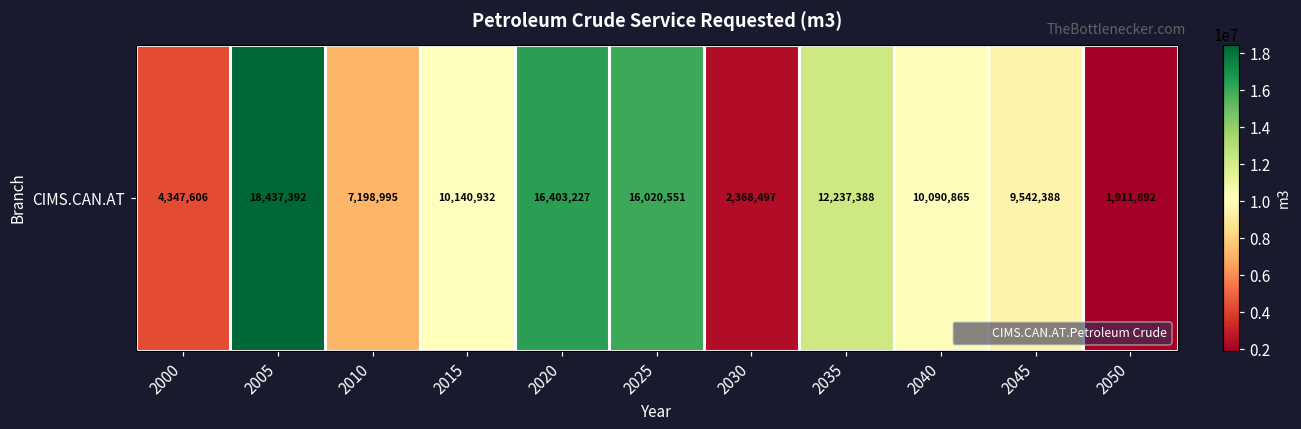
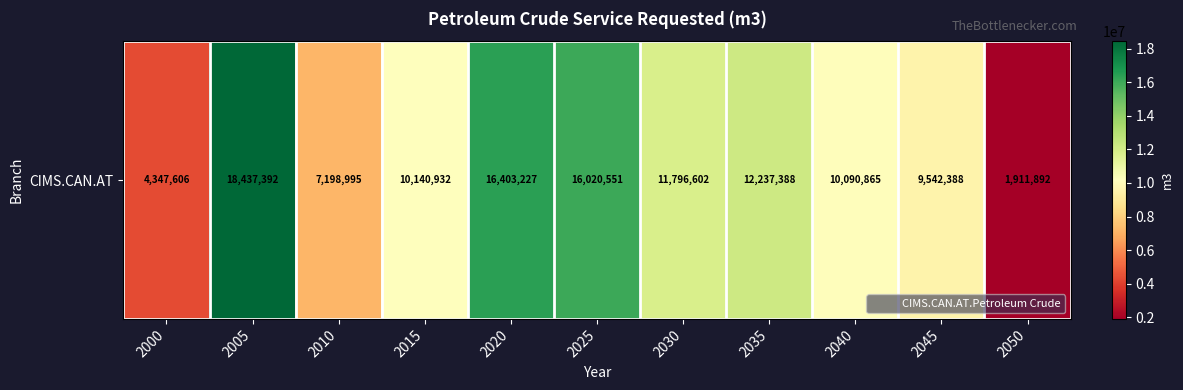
CIMS.CAN.AT, 2030: 2,368,497 -> 11,796,602
